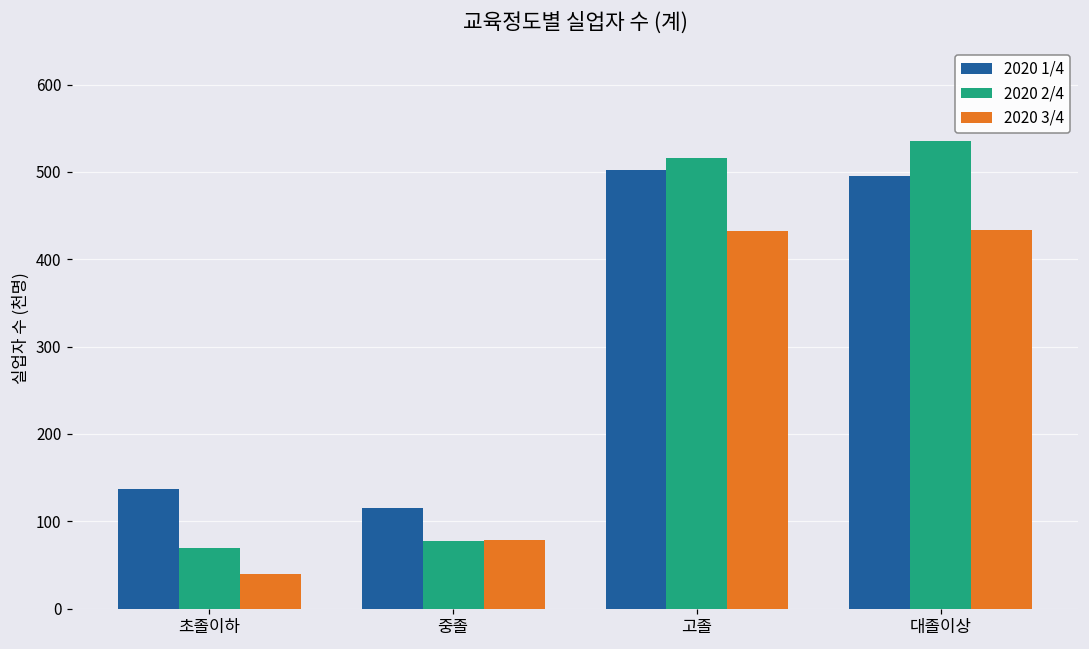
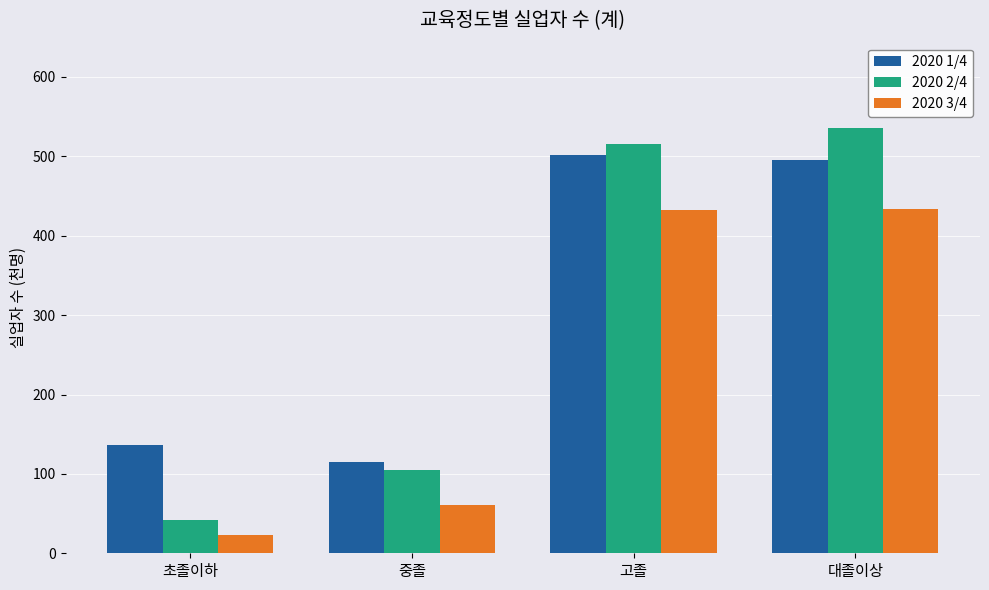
2020 2/4, 초졸이하: 70 -> 40
2020 3/4, 초졸이하: 40 -> 20
2020 2/4, 중졸: 80 -> 110
2020 3/4, 중졸: 80 -> 60
